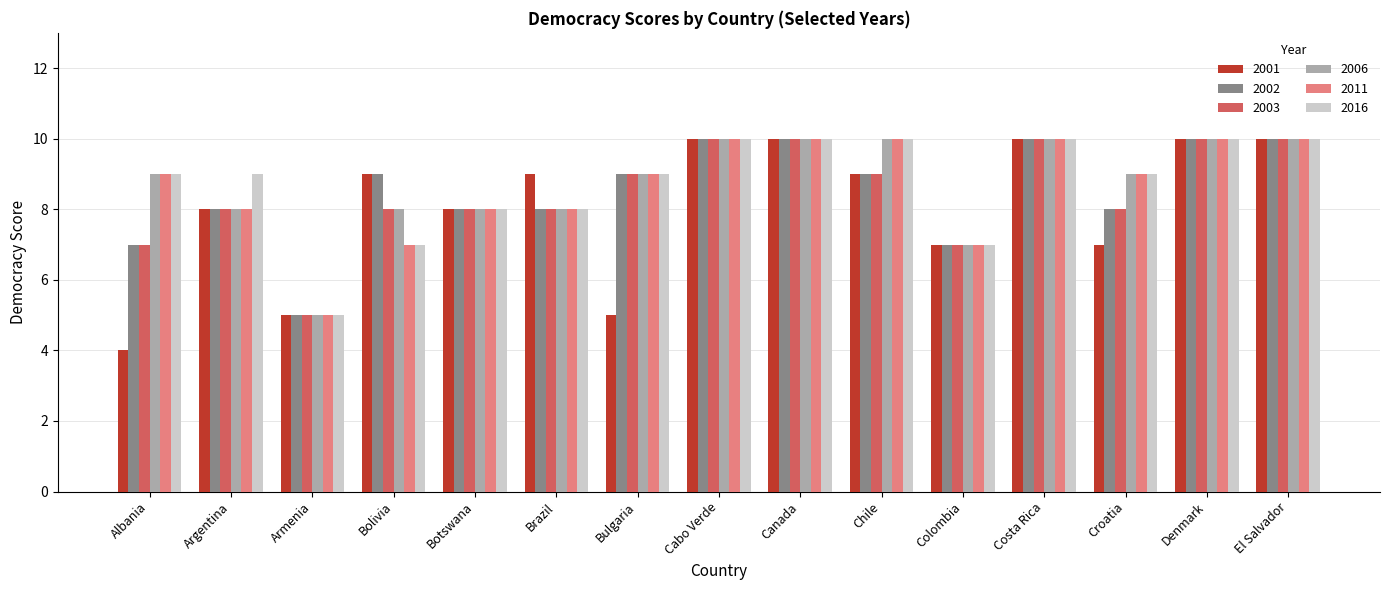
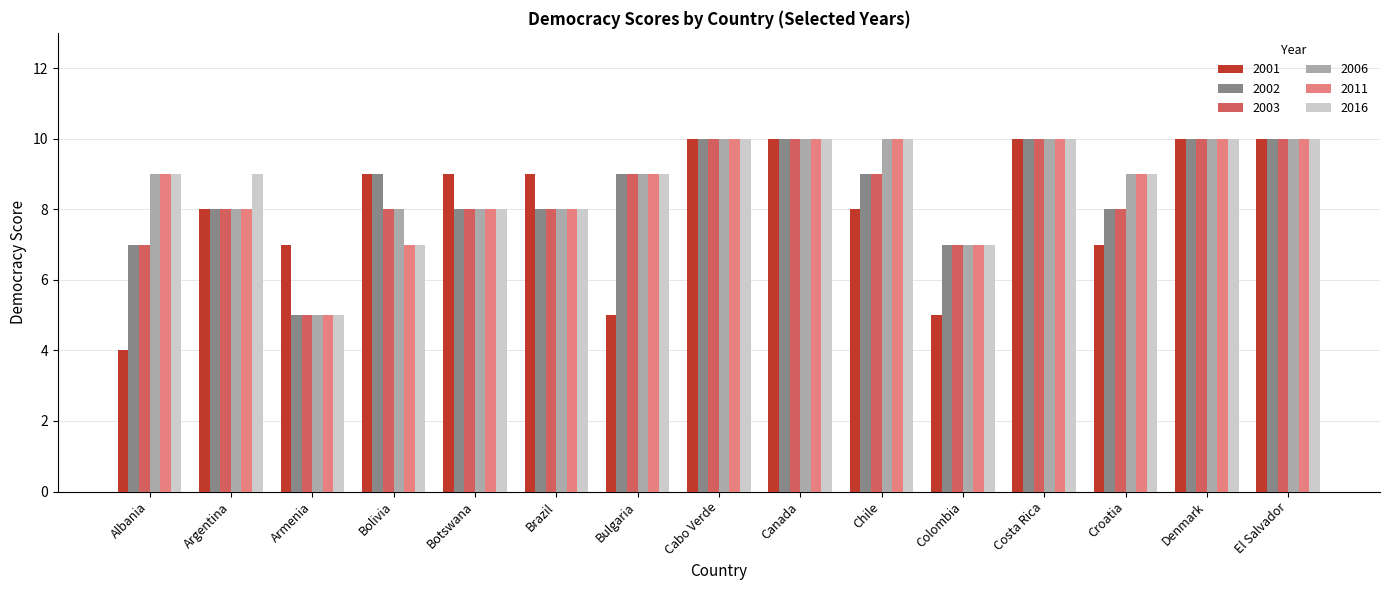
2001, Armenia: 5 -> 7
2001, Botswana: 8 -> 9
2001, Chile: 9 -> 8
2001, Colombia: 7 -> 5
